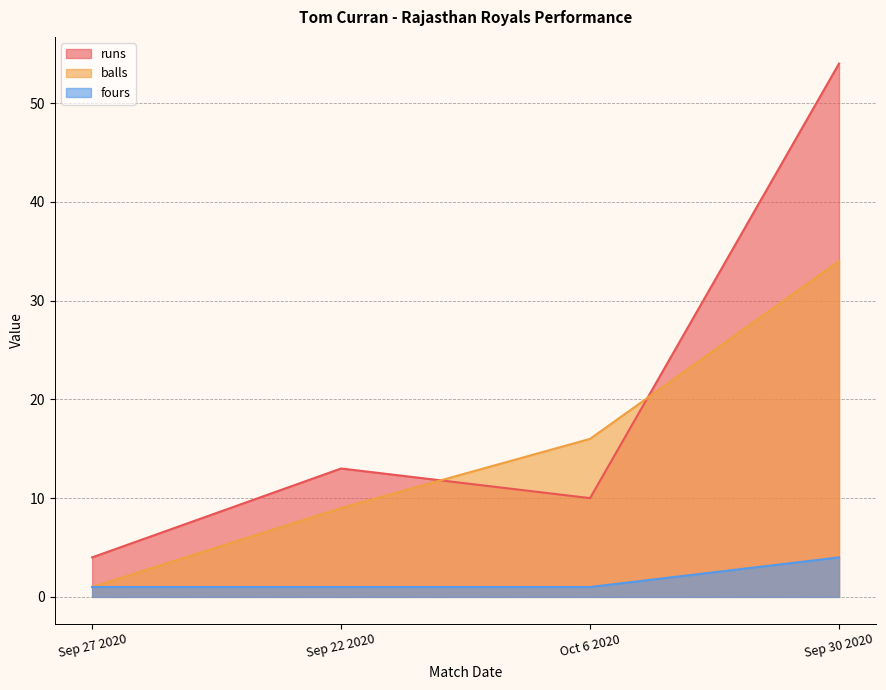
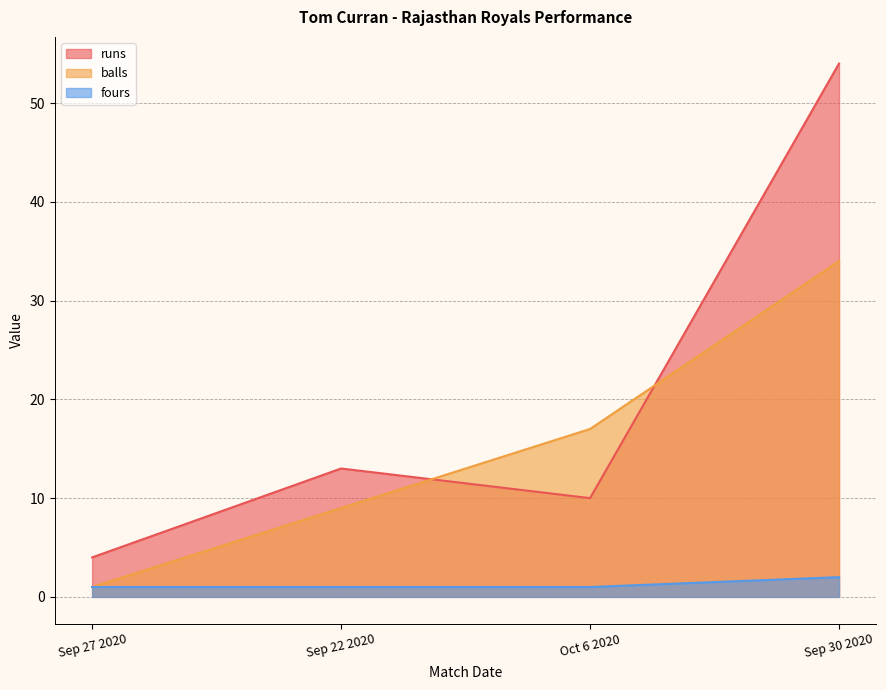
balls, Oct 6 2020: 16 -> 17
fours, Sep 30 2020: 4 -> 2
